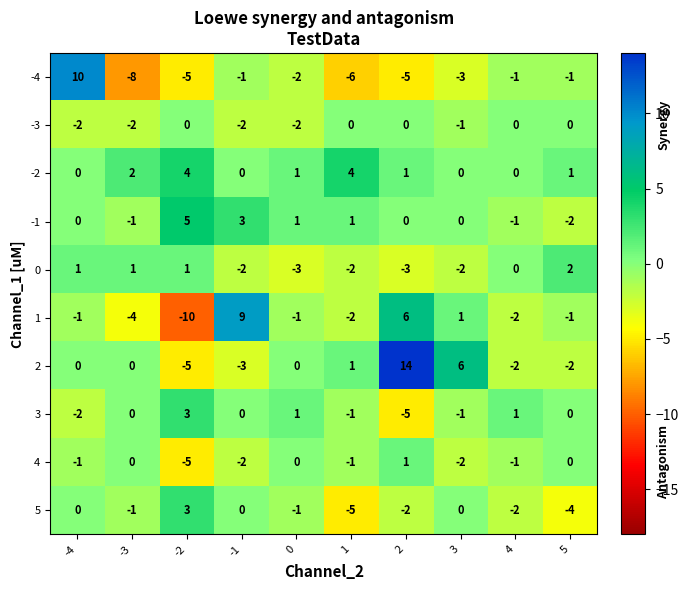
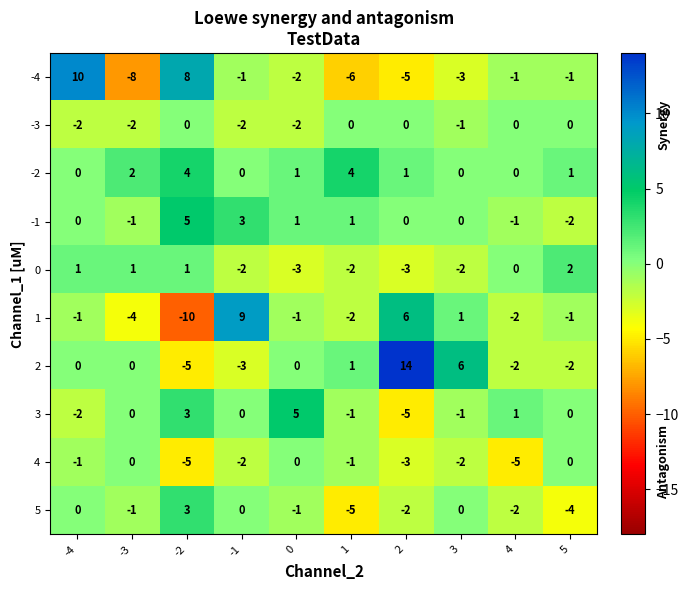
-4, -2: -5 -> 8
3, 0: 1 -> 5
4, 2: 1 -> -3
4, 4: -1 -> -5
